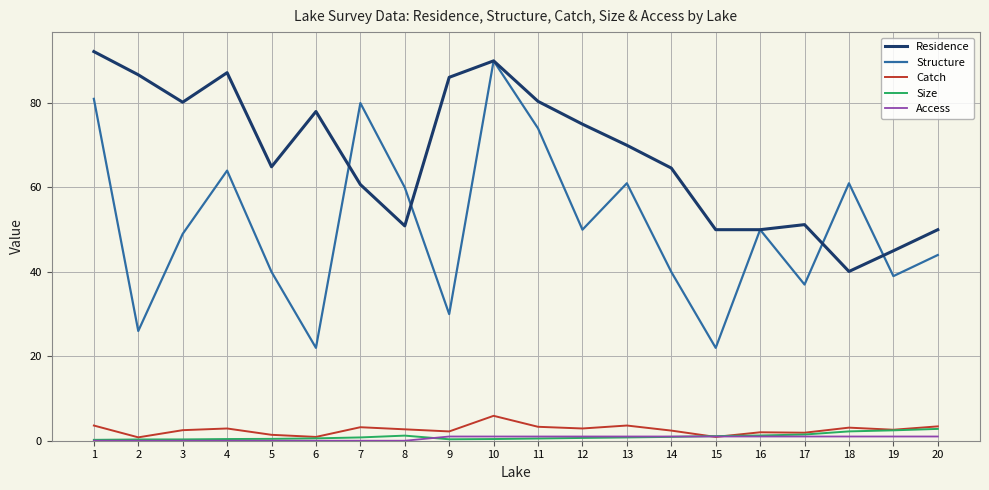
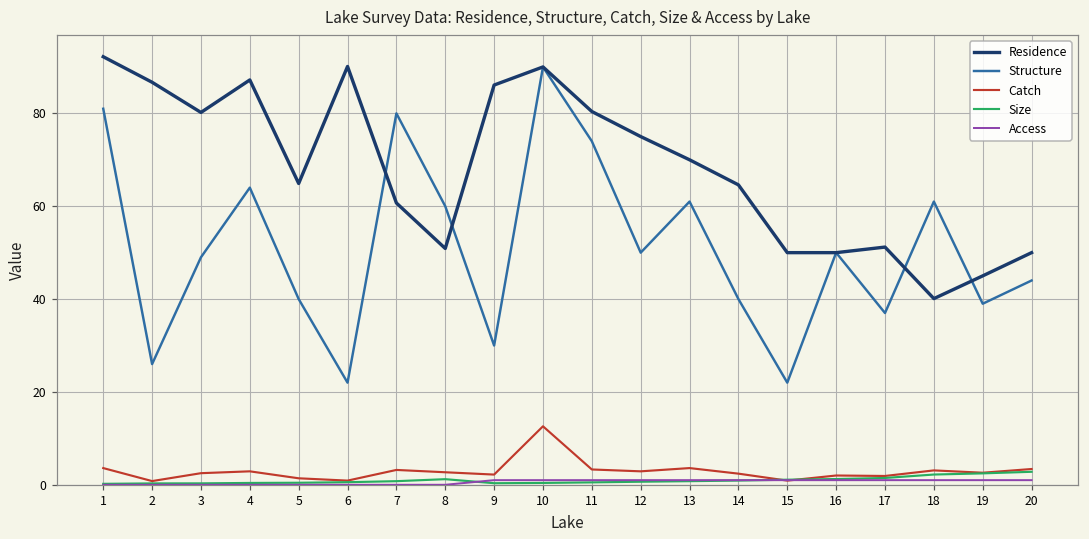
Residence, 6: 78 -> 90
Catch, 10: 6 -> 13
